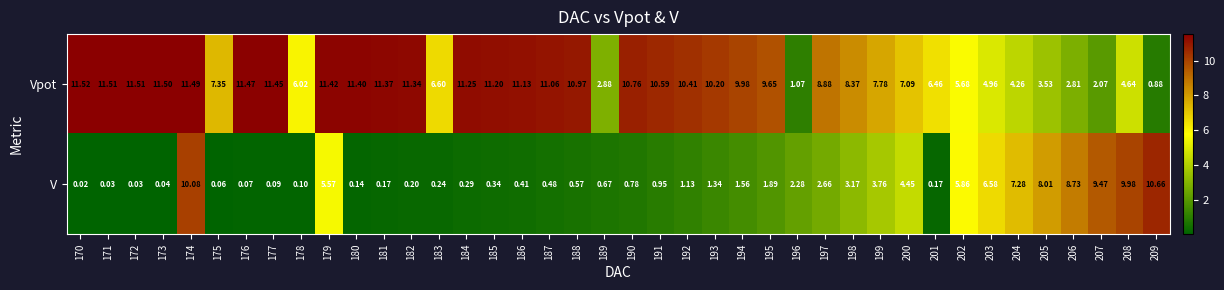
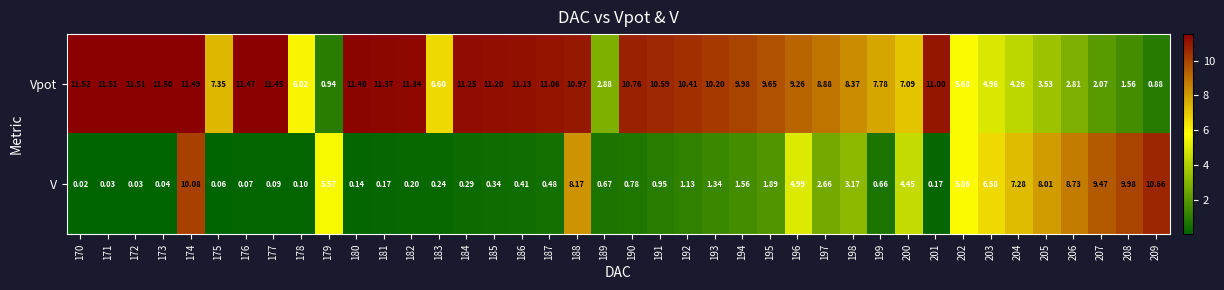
Vpot, 179: 11.42 -> 0.94
Vpot, 196: 1.07 -> 9.26
Vpot, 201: 6.46 -> 11.00
Vpot, 208: 4.64 -> 1.56
V, 188: 0.57 -> 8.17
V, 196: 2.28 -> 4.99
V, 199: 3.76 -> 0.66
